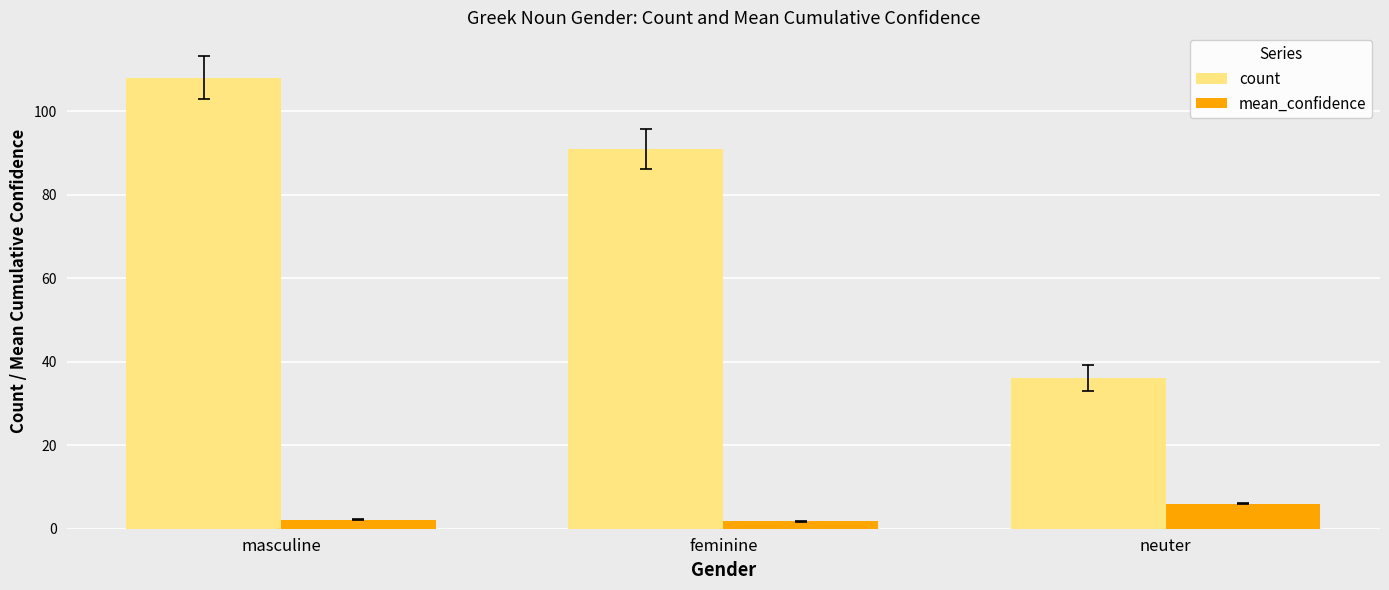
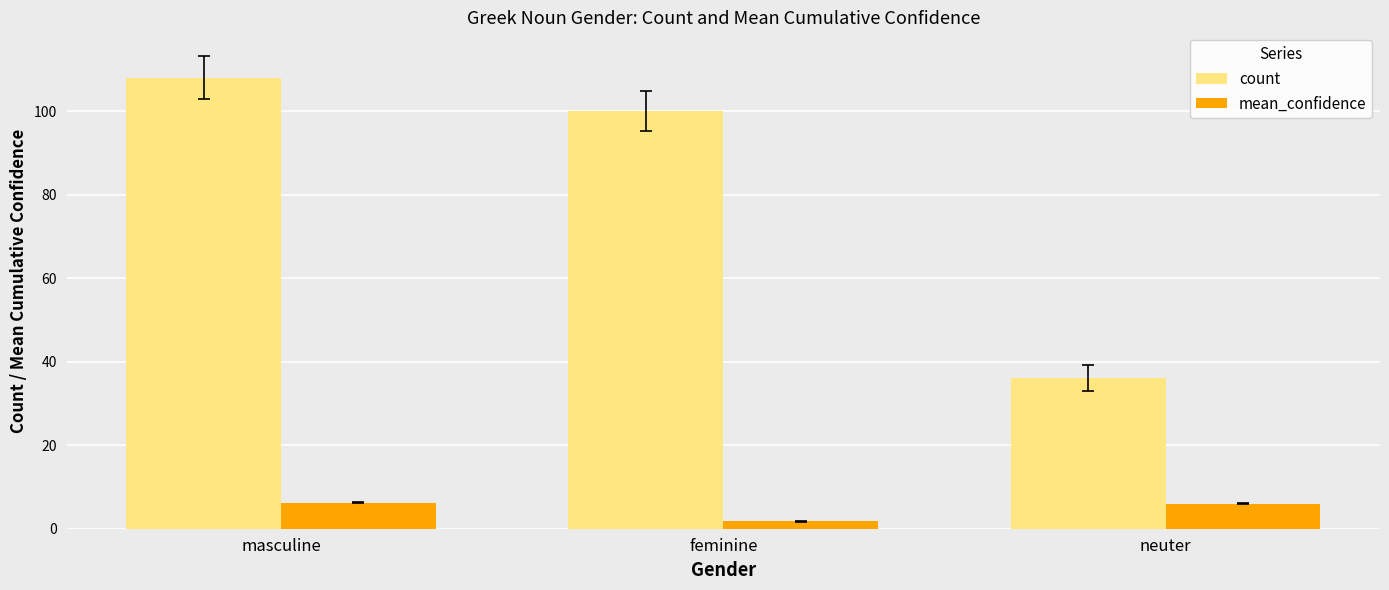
mean_confidence, masculine: 2 -> 6
count, feminine: 91 -> 100
